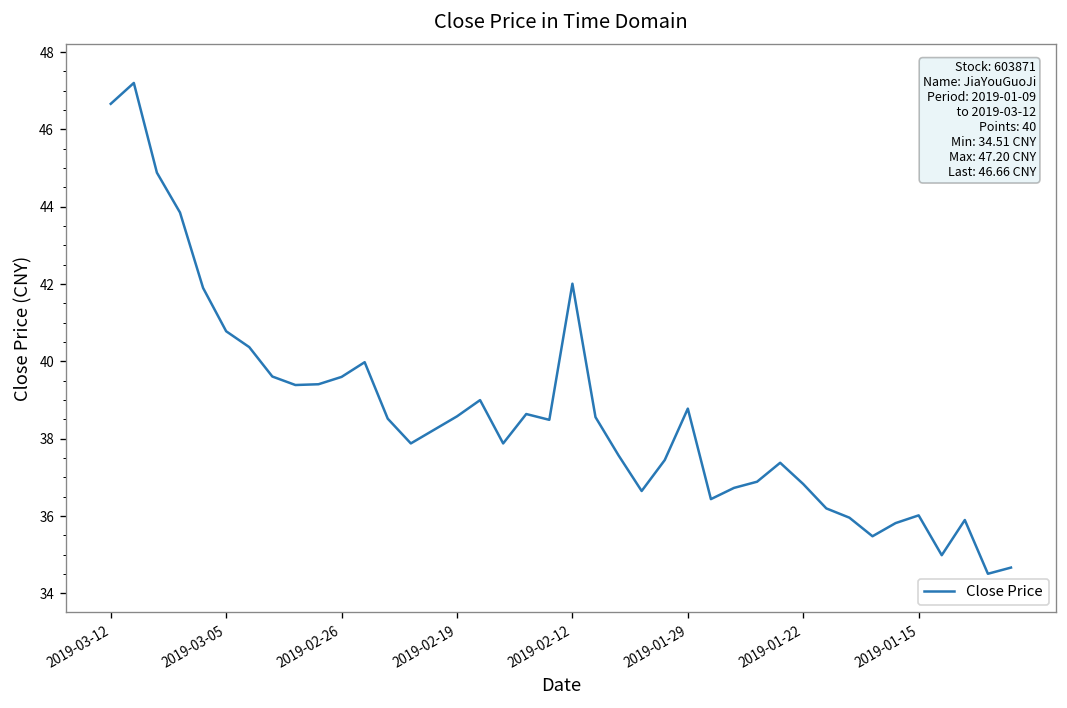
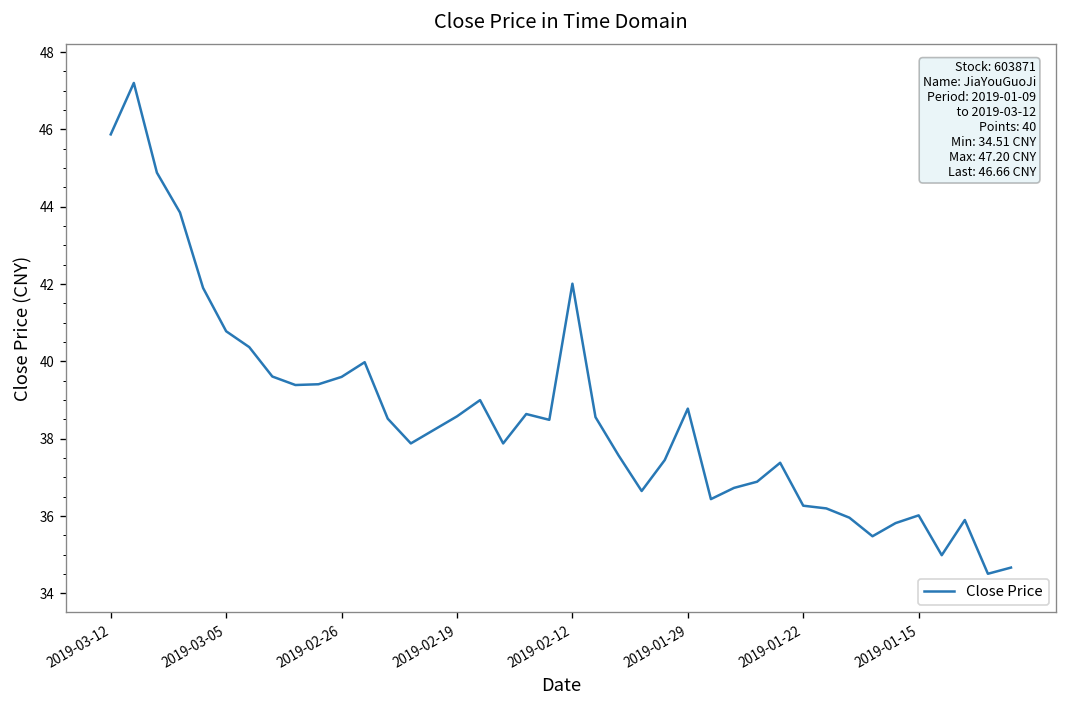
2019-03-12: 46.7 -> 45.9
2019-01-22: 36.8 -> 36.3
